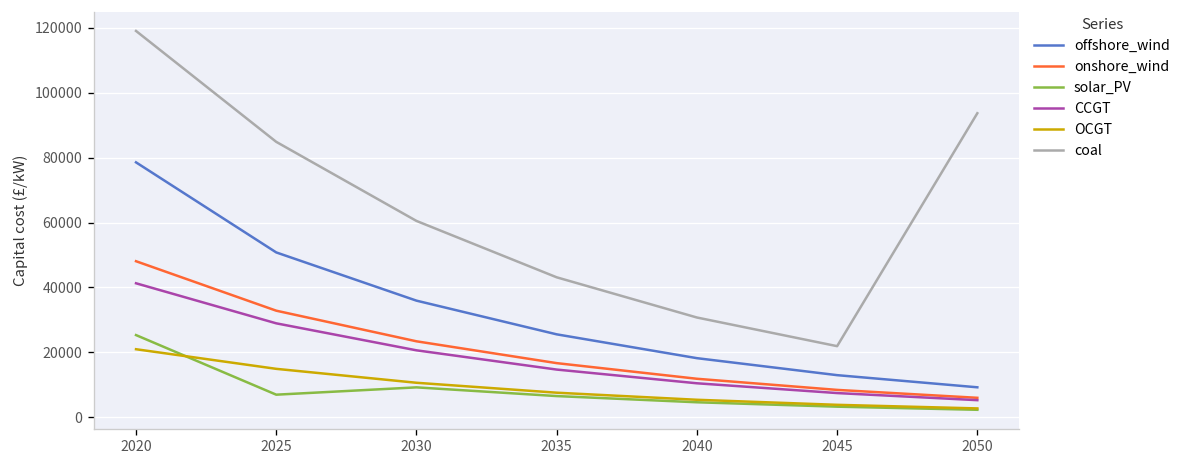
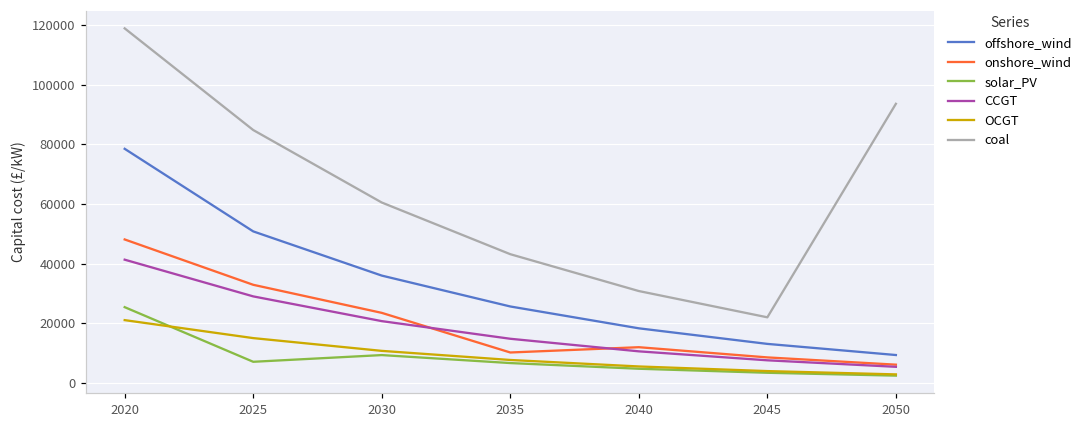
onshore_wind, 2035: 17000 -> 10000
